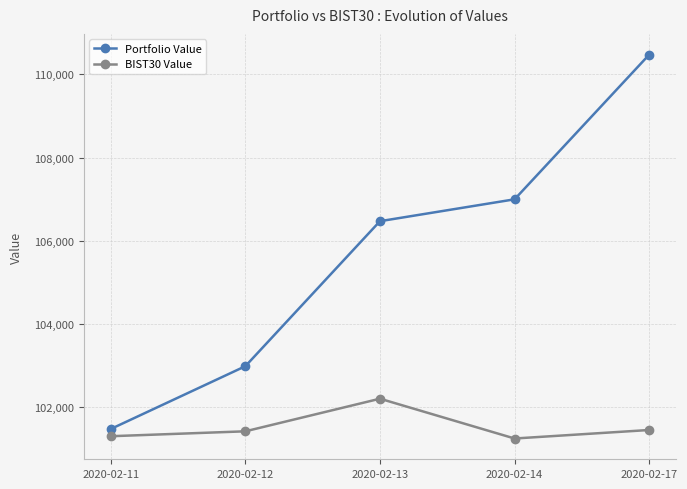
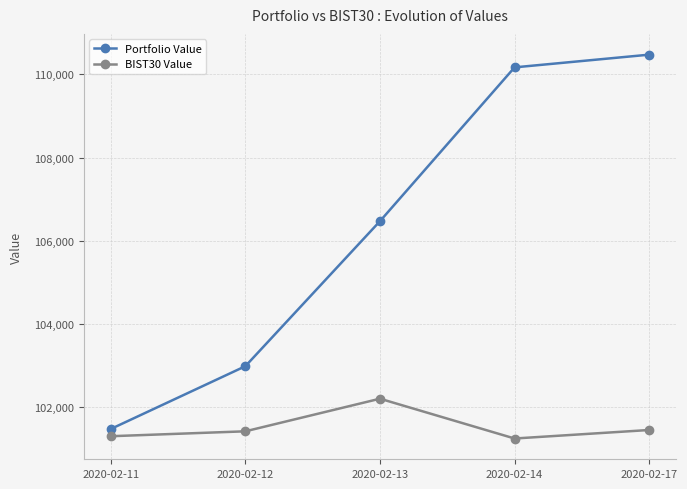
Portfolio Value, 2020-02-14: 107,000 -> 110,200
